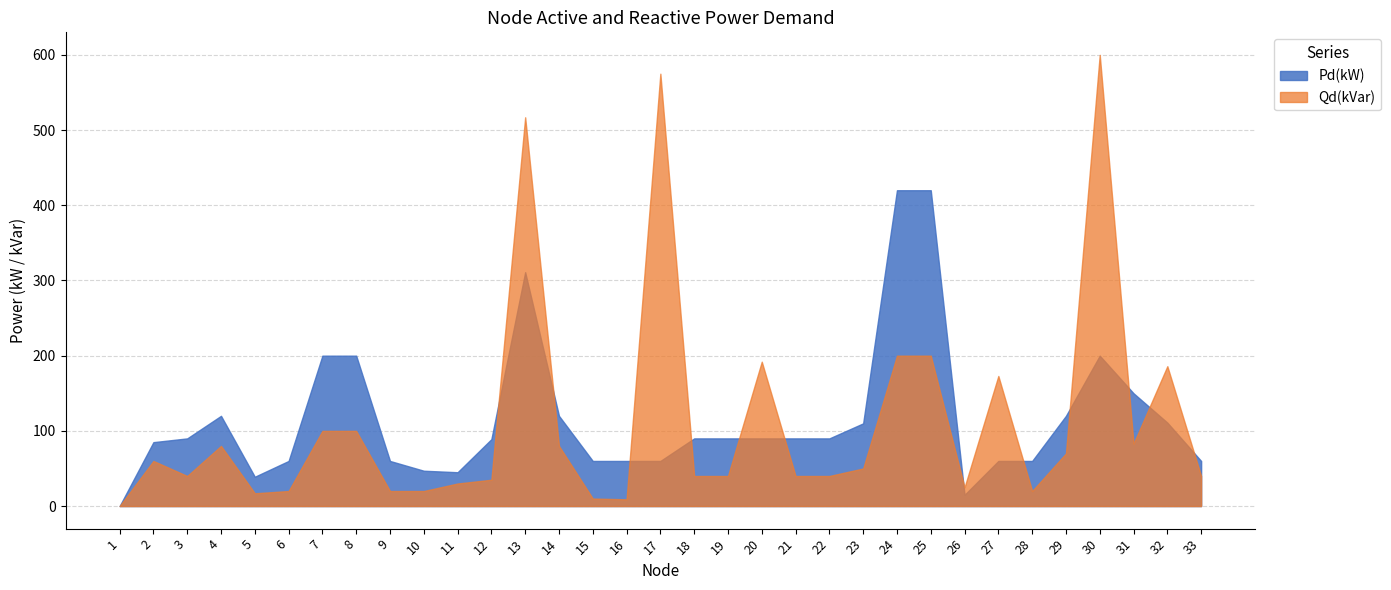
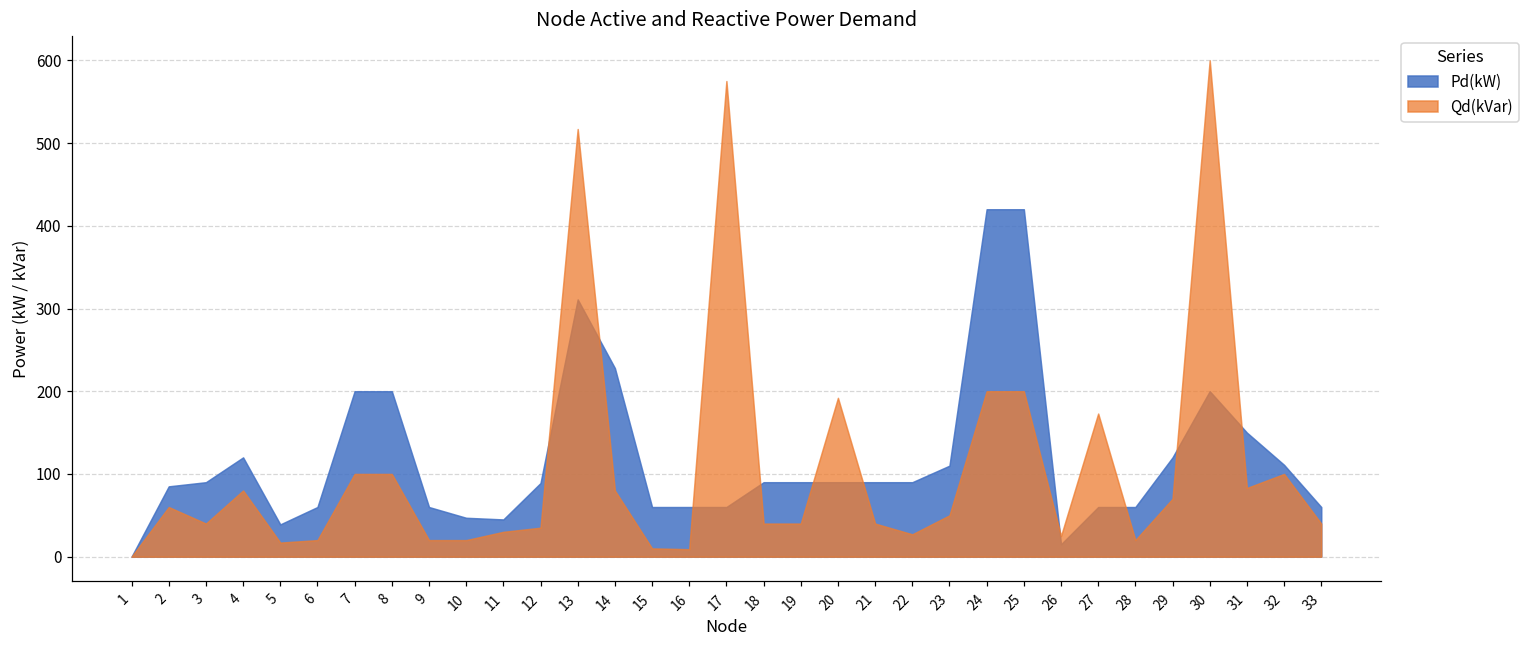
Pd(kW), 14: 120 -> 230
Qd(kVar), 22: 40 -> 30
Qd(kVar), 32: 190 -> 100
